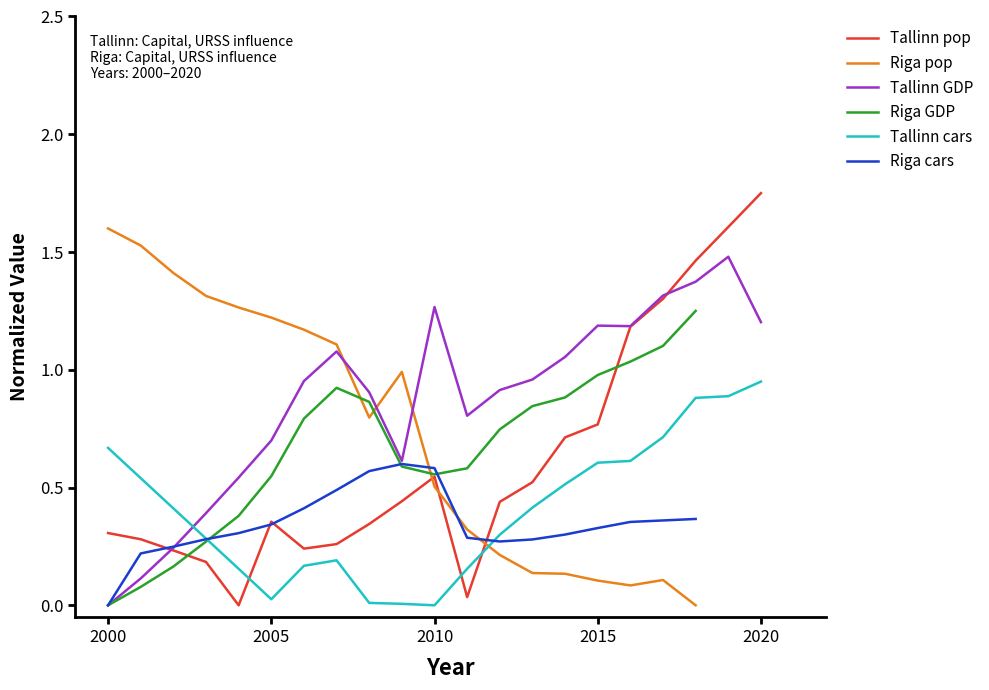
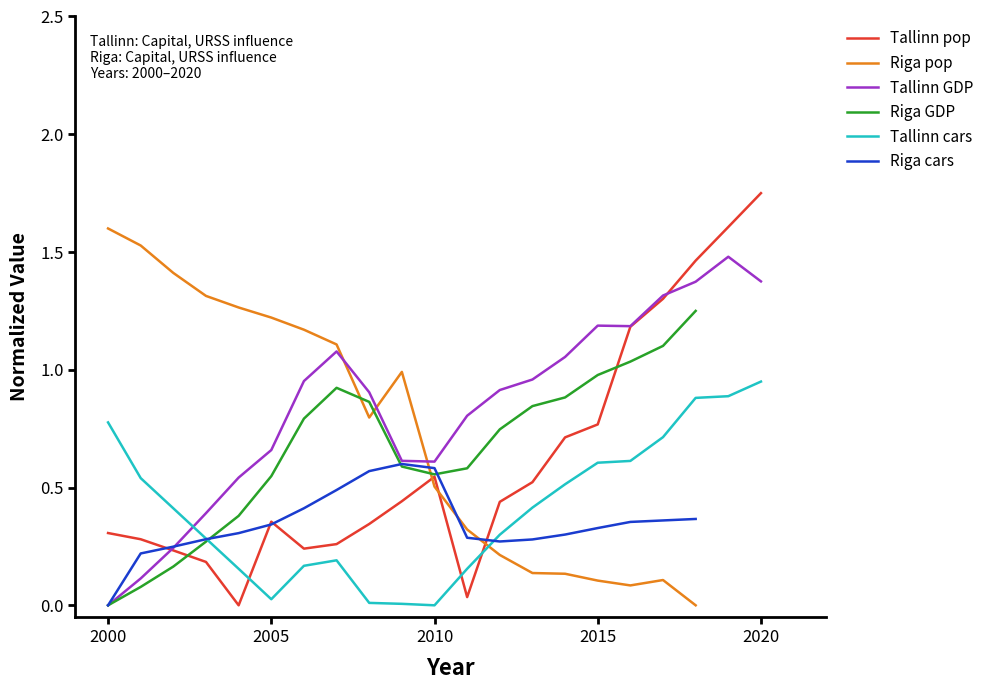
Tallinn cars, 2000: 0.67 -> 0.78
Tallinn GDP, 2005: 0.70 -> 0.66
Tallinn GDP, 2010: 1.27 -> 0.61
Tallinn GDP, 2020: 1.20 -> 1.38
